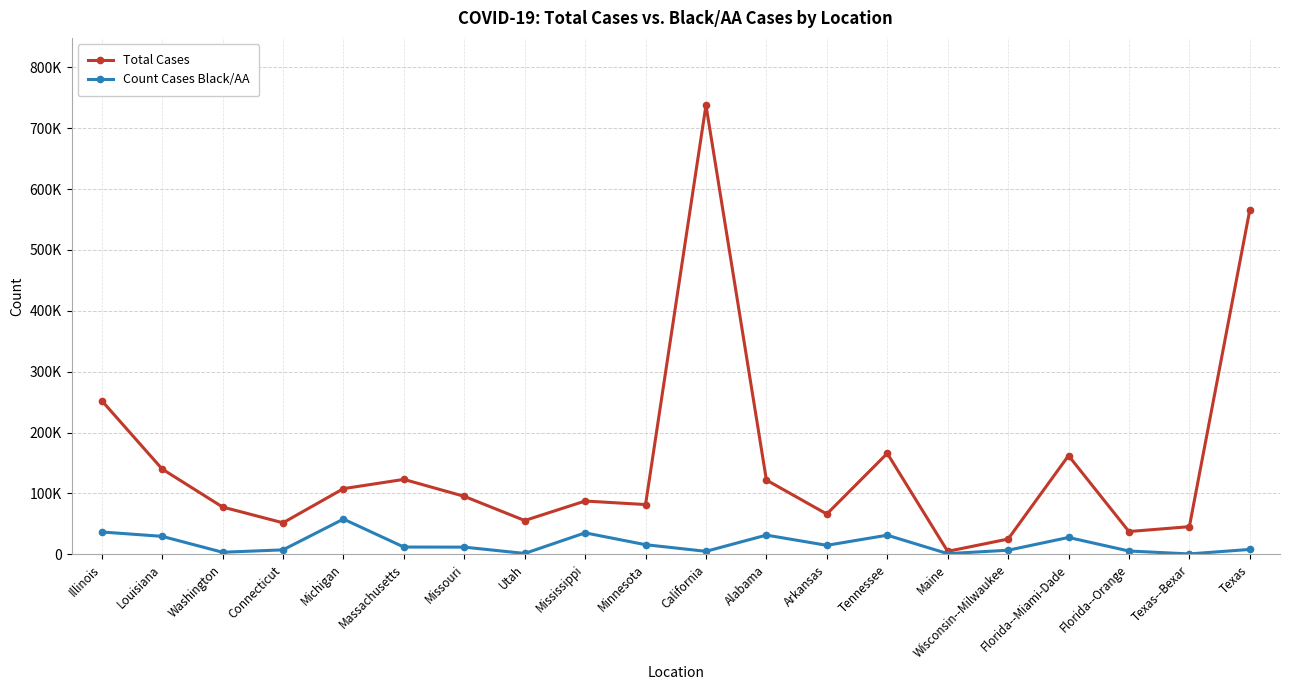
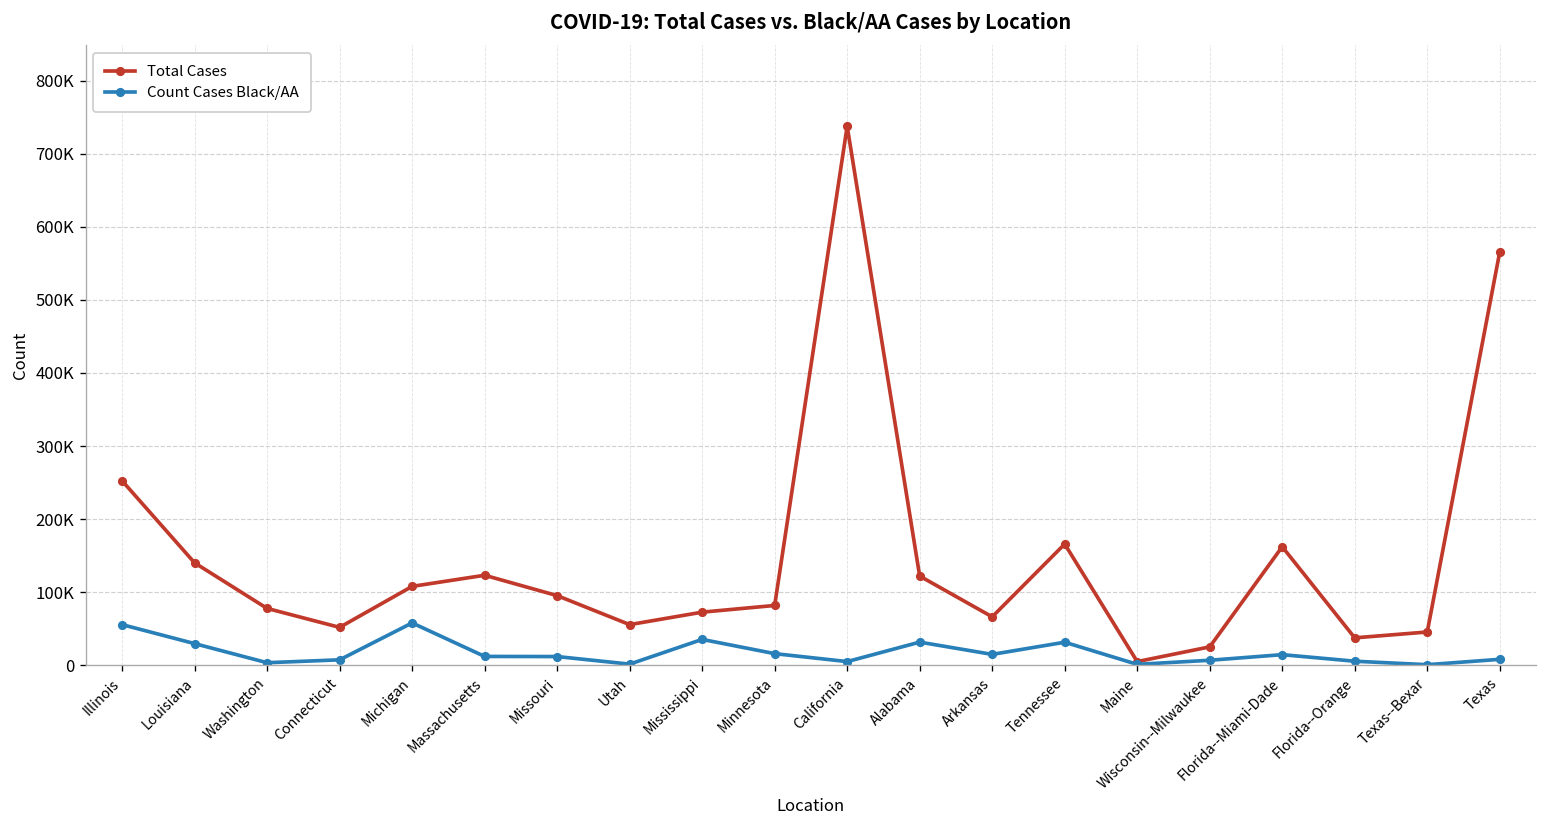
Count Cases Black/AA, Illinois: 40000 -> 60000
Total Cases, Mississippi: 90000 -> 70000
Count Cases Black/AA, Florida--Miami-Dade: 30000 -> 10000
